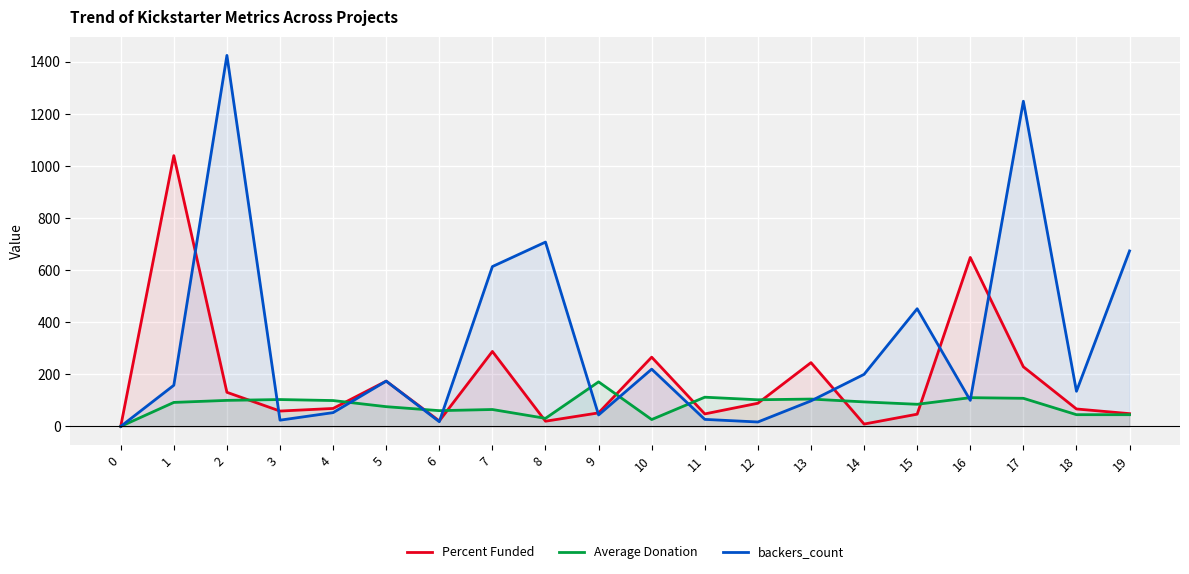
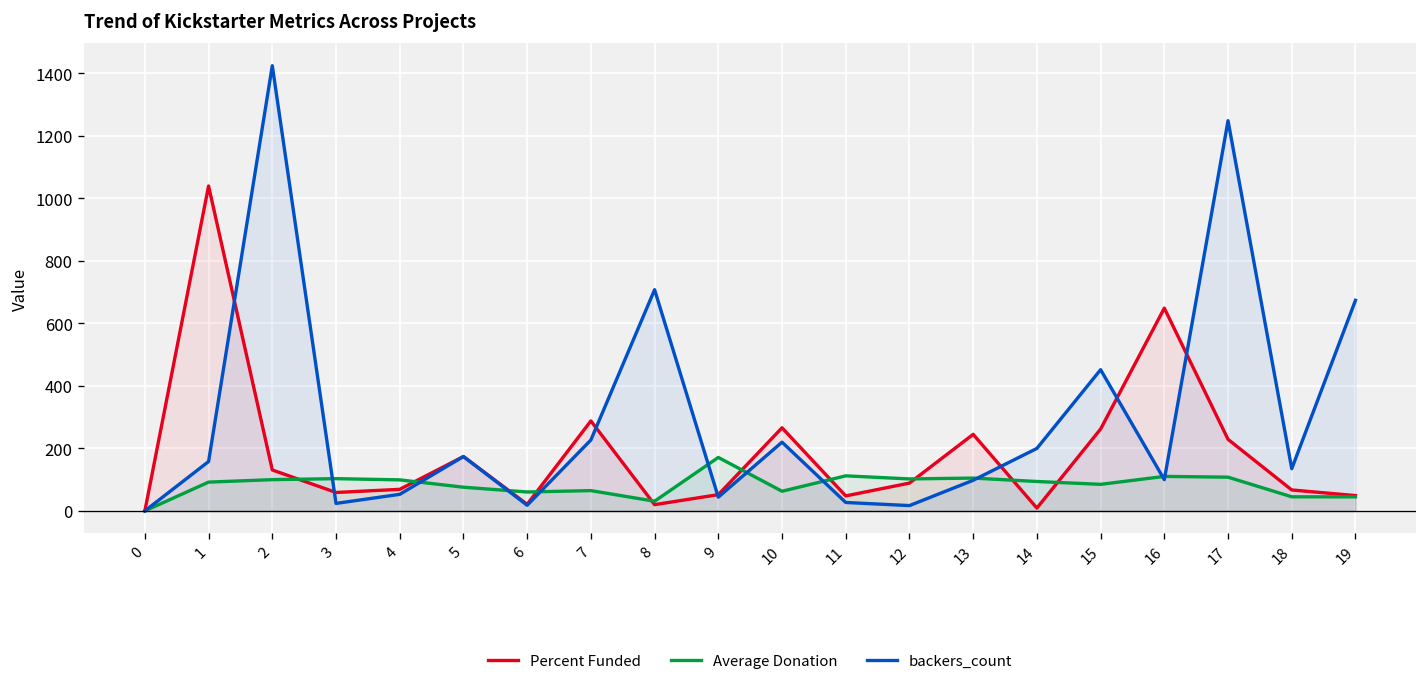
backers_count, 7: 610 -> 230
Average Donation, 10: 30 -> 60
Percent Funded, 15: 50 -> 260
